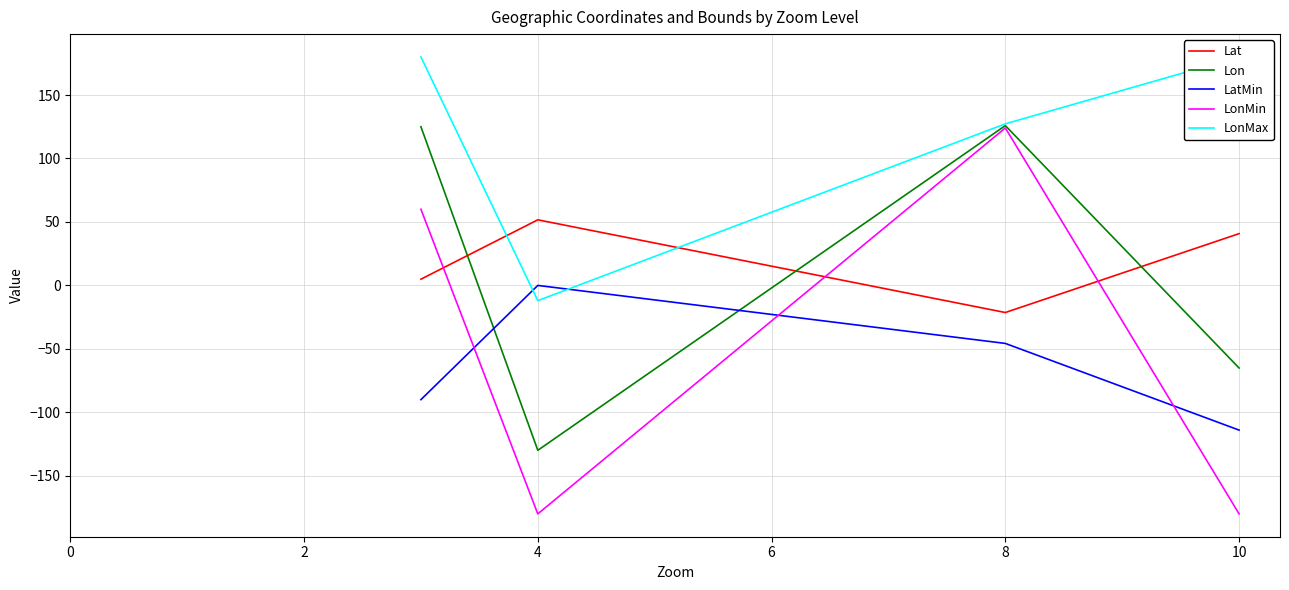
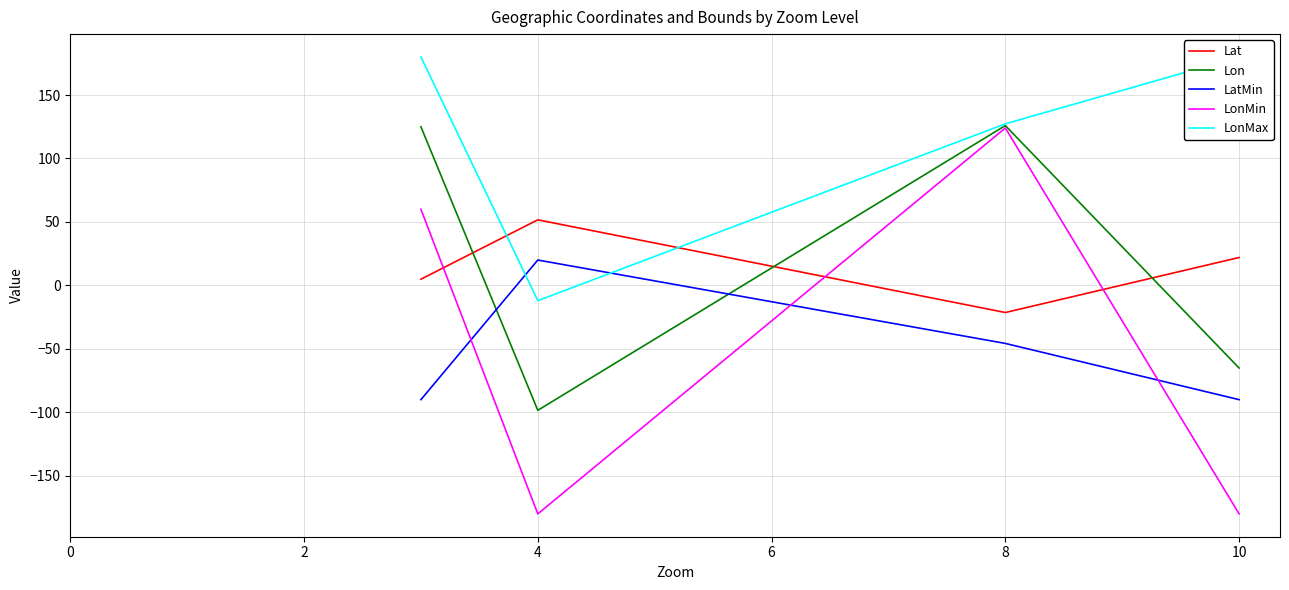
Lon, 4: -130 -> -98
LatMin, 4: 0 -> 20
Lat, 10: 41 -> 22
LatMin, 10: -114 -> -90
